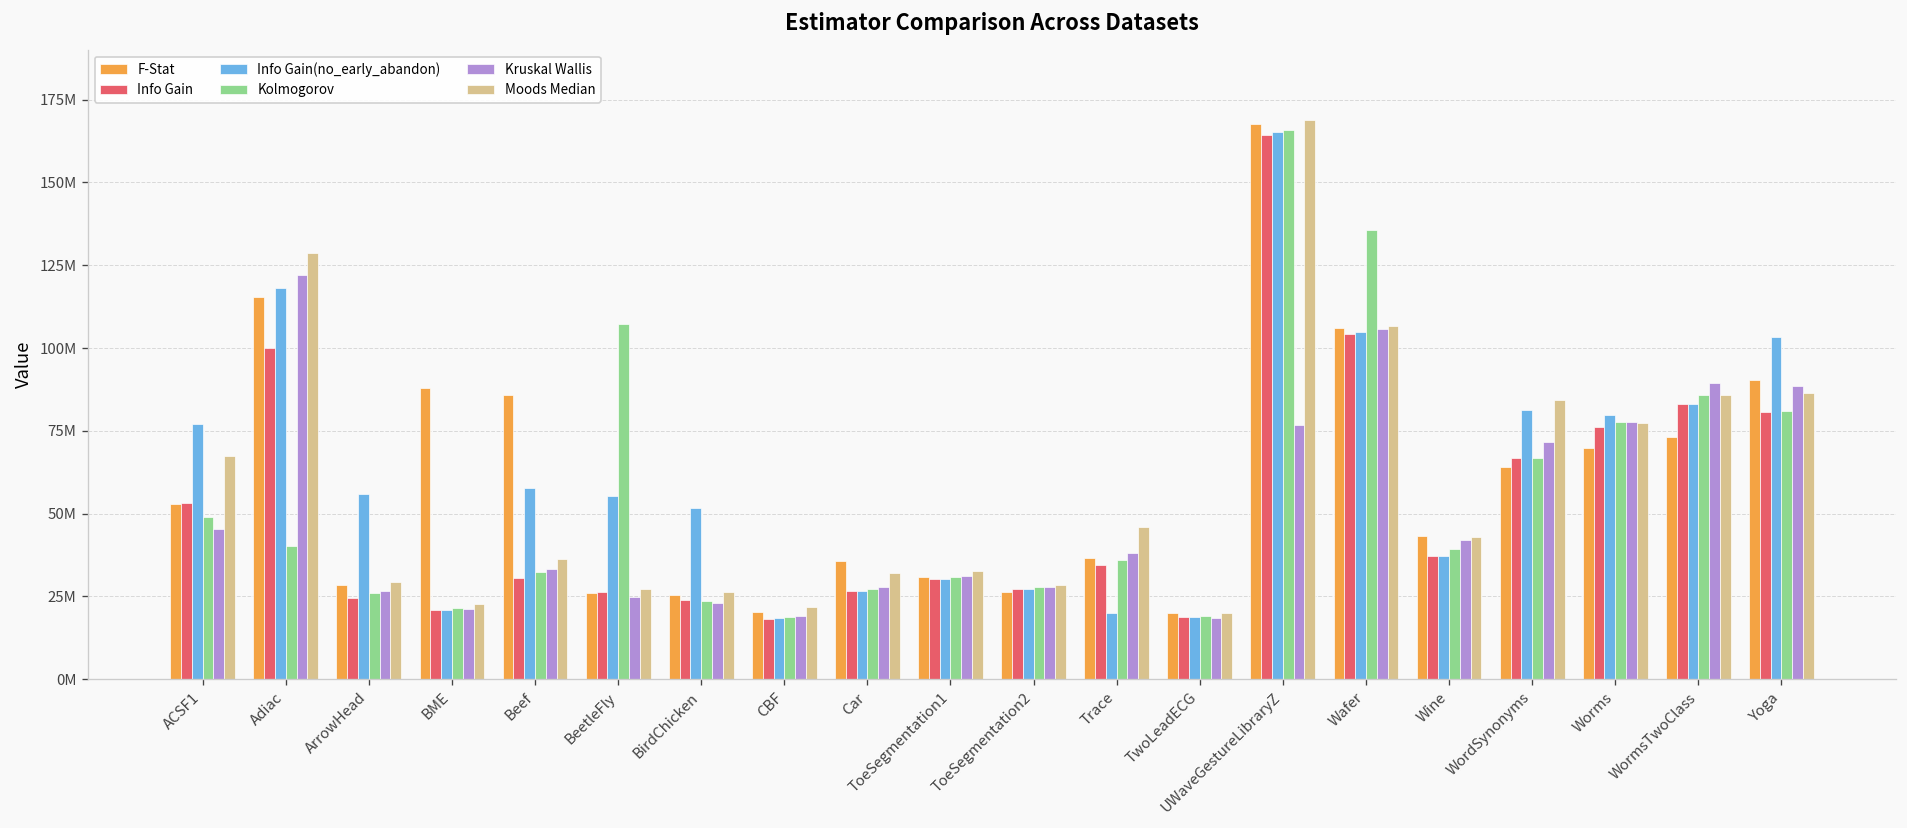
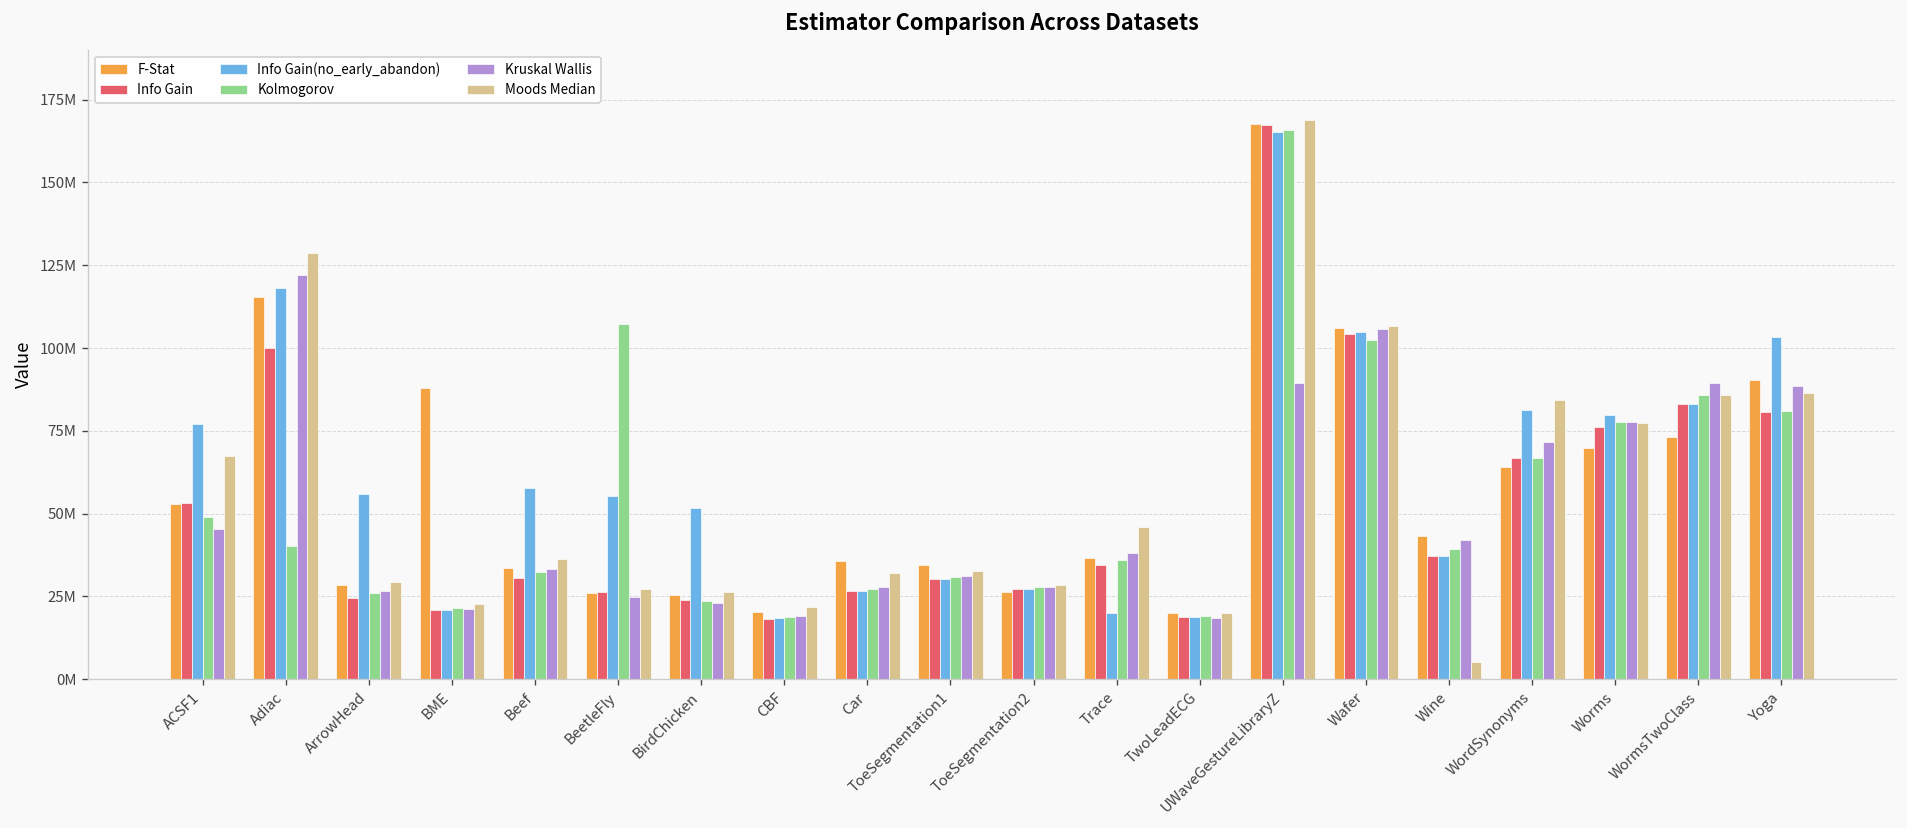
F-Stat, Beef: 86000000 -> 34000000
F-Stat, ToeSegmentation1: 31000000 -> 35000000
Info Gain, UWaveGestureLibraryZ: 164000000 -> 167000000
Kruskal Wallis, UWaveGestureLibraryZ: 77000000 -> 89000000
Kolmogorov, Wafer: 136000000 -> 102000000
Moods Median, Wine: 43000000 -> 5000000
